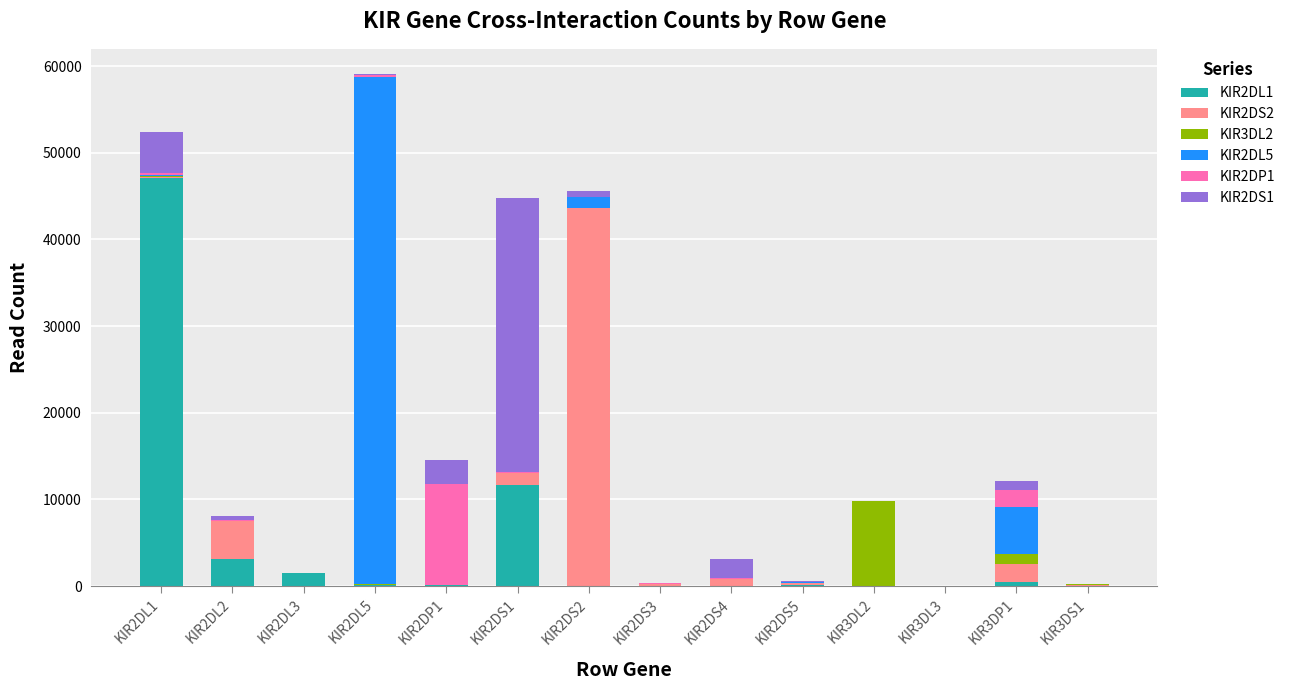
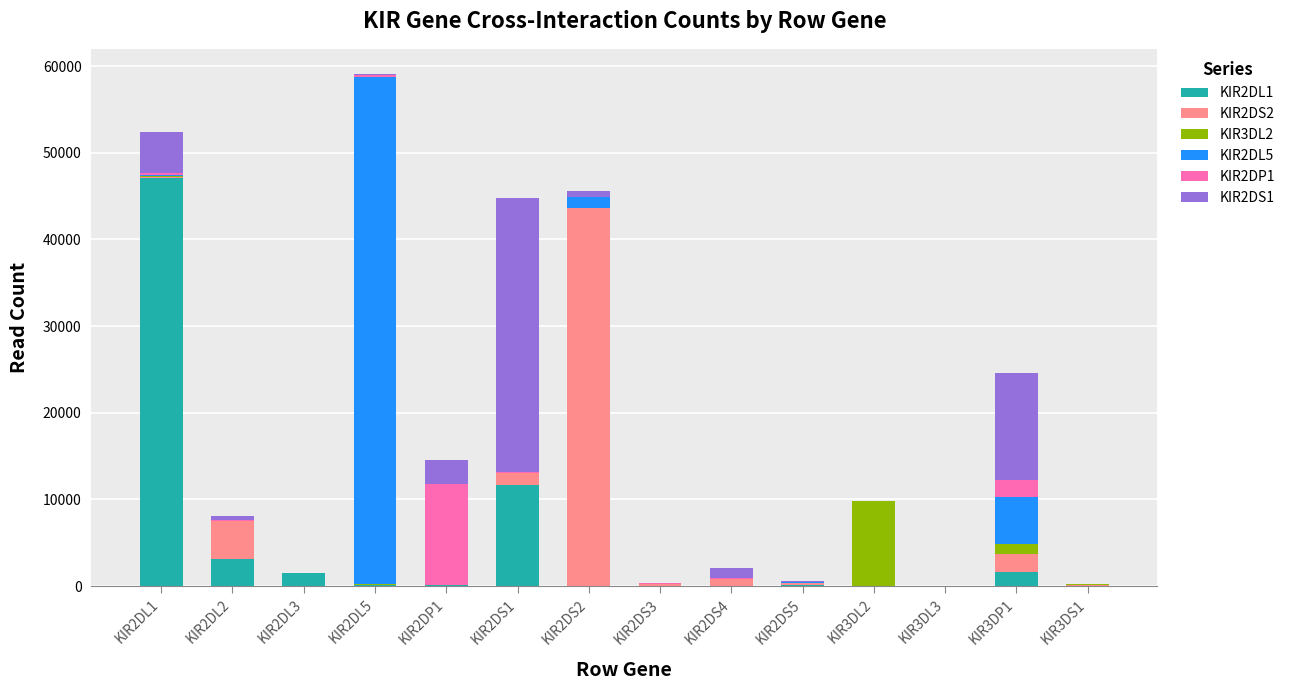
KIR2DS1, KIR2DS4: 2000 -> 1000
KIR2DL1, KIR3DP1: 0 -> 2000
KIR2DS1, KIR3DP1: 1000 -> 12000
